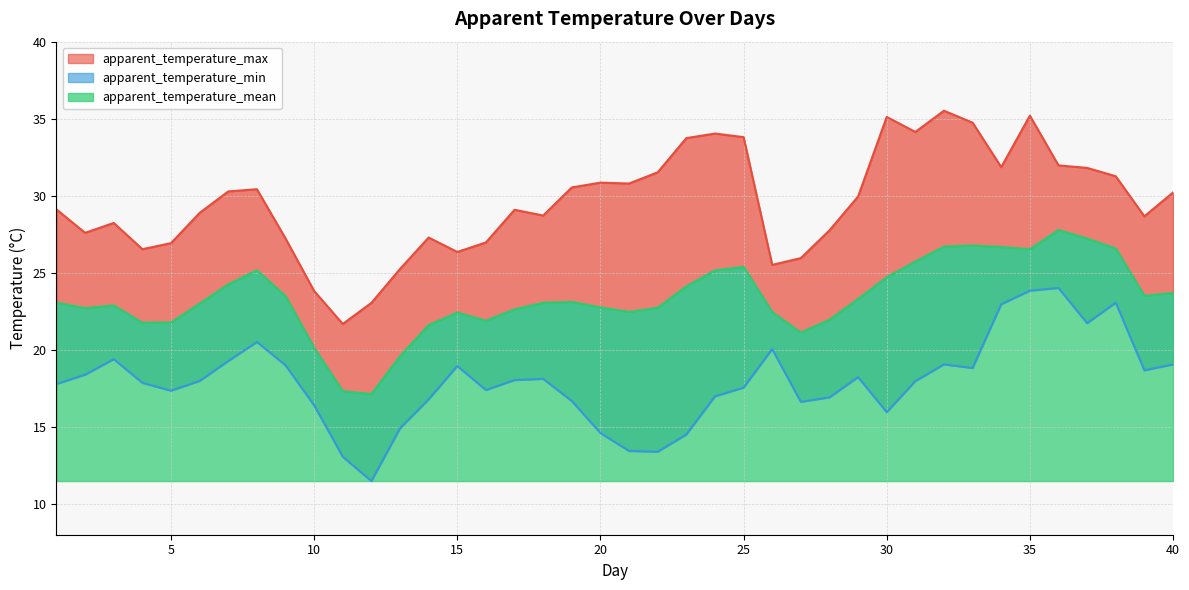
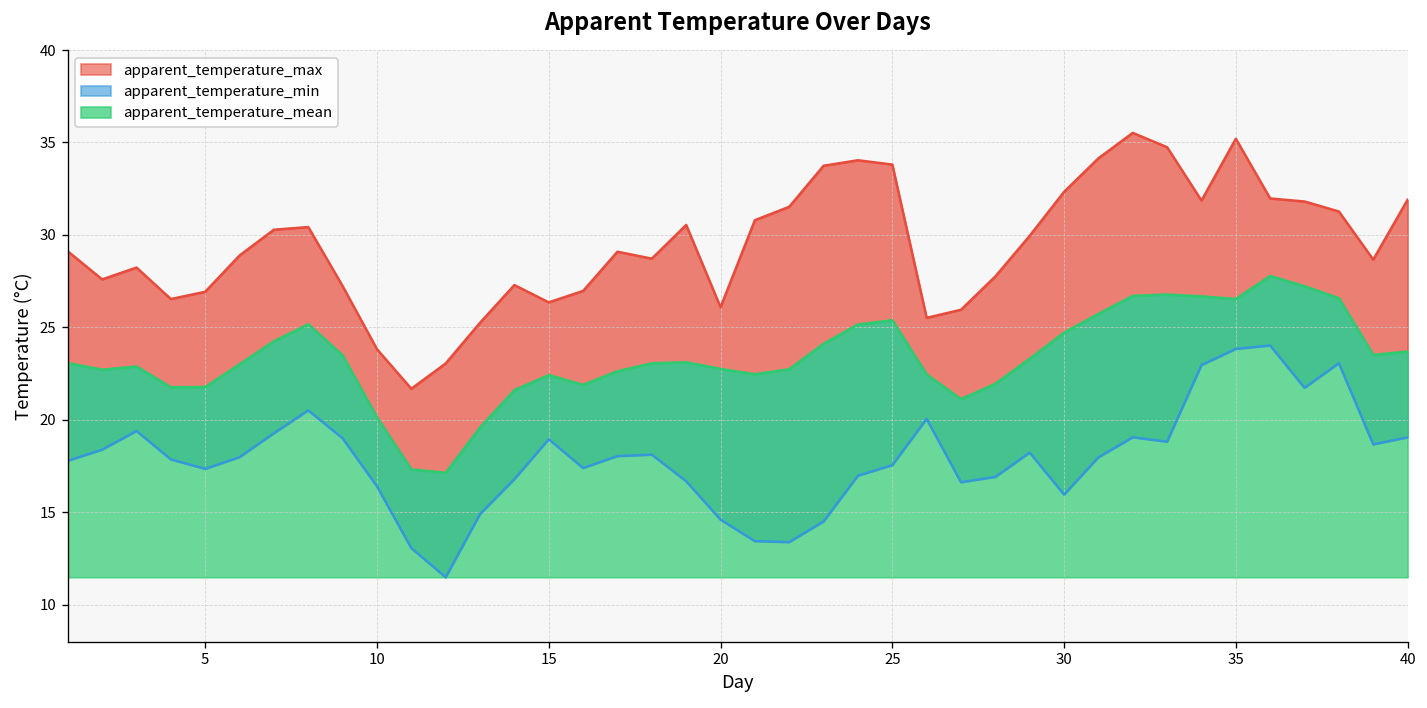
apparent_temperature_max, 20: 30.8 -> 26.1
apparent_temperature_max, 30: 35.1 -> 32.3
apparent_temperature_max, 40: 30.2 -> 31.9
